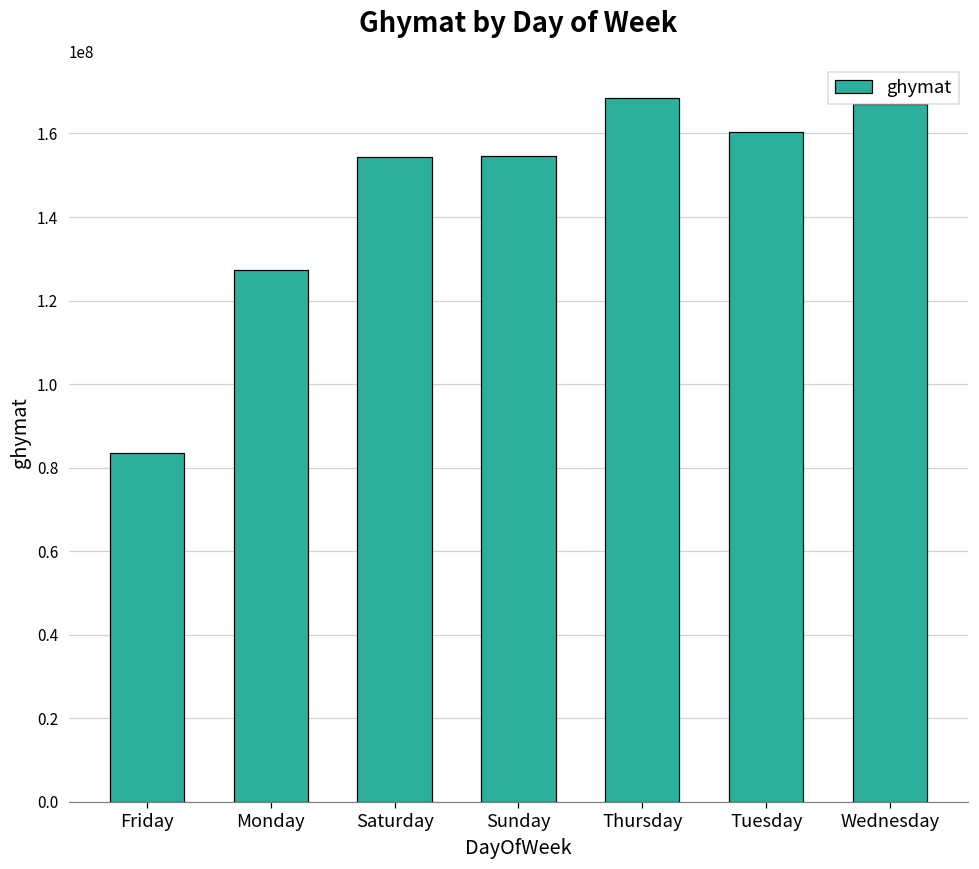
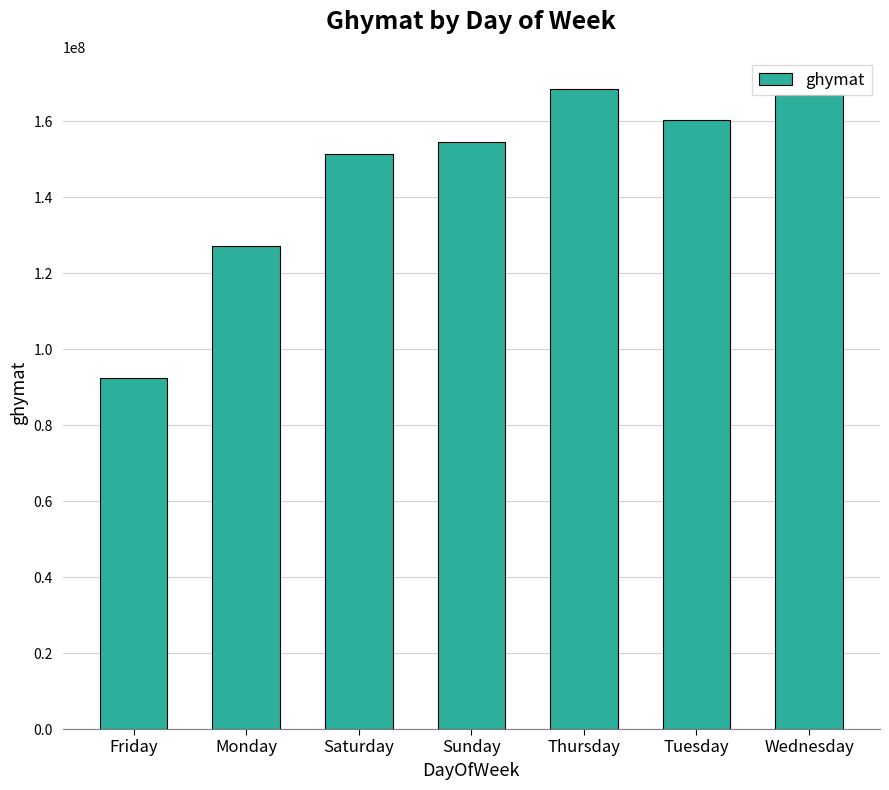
Friday: 84000000 -> 92000000
Saturday: 154000000 -> 151000000
